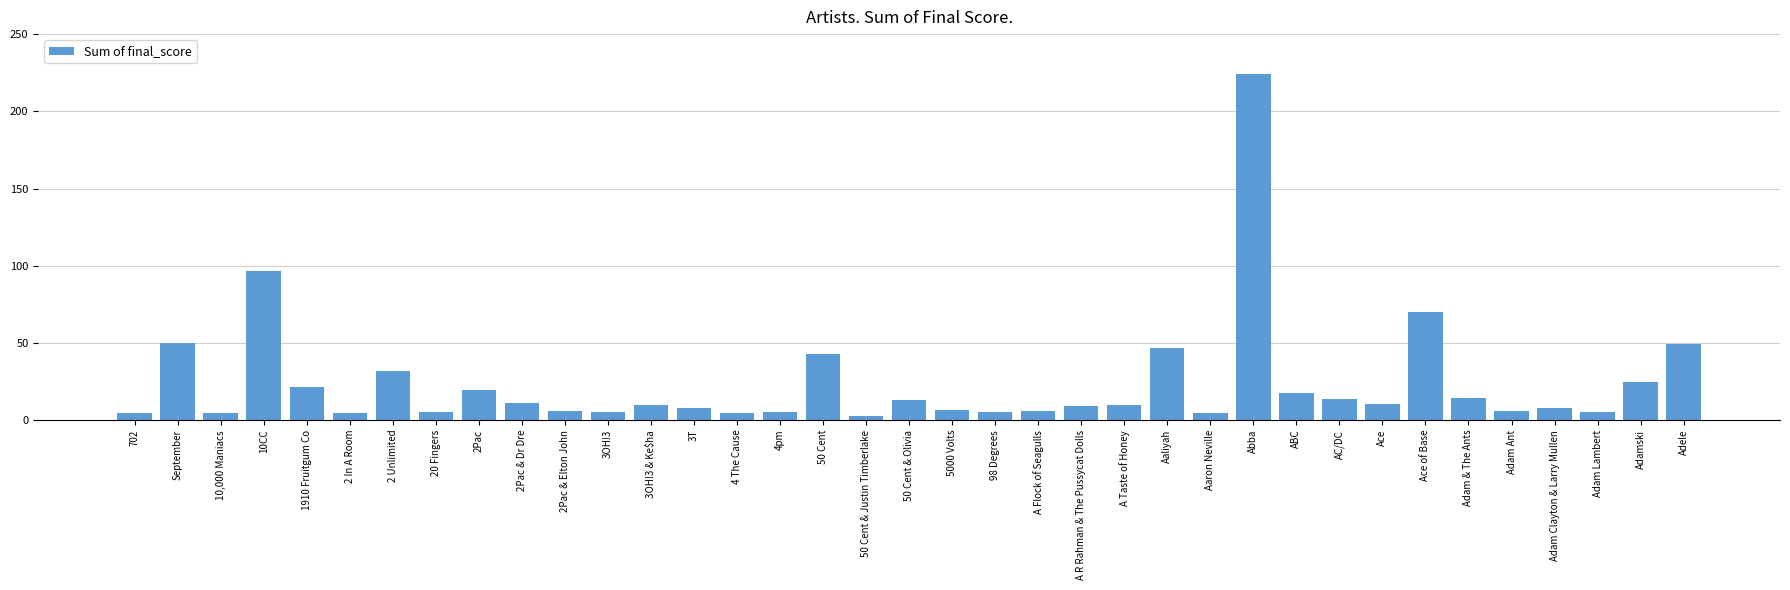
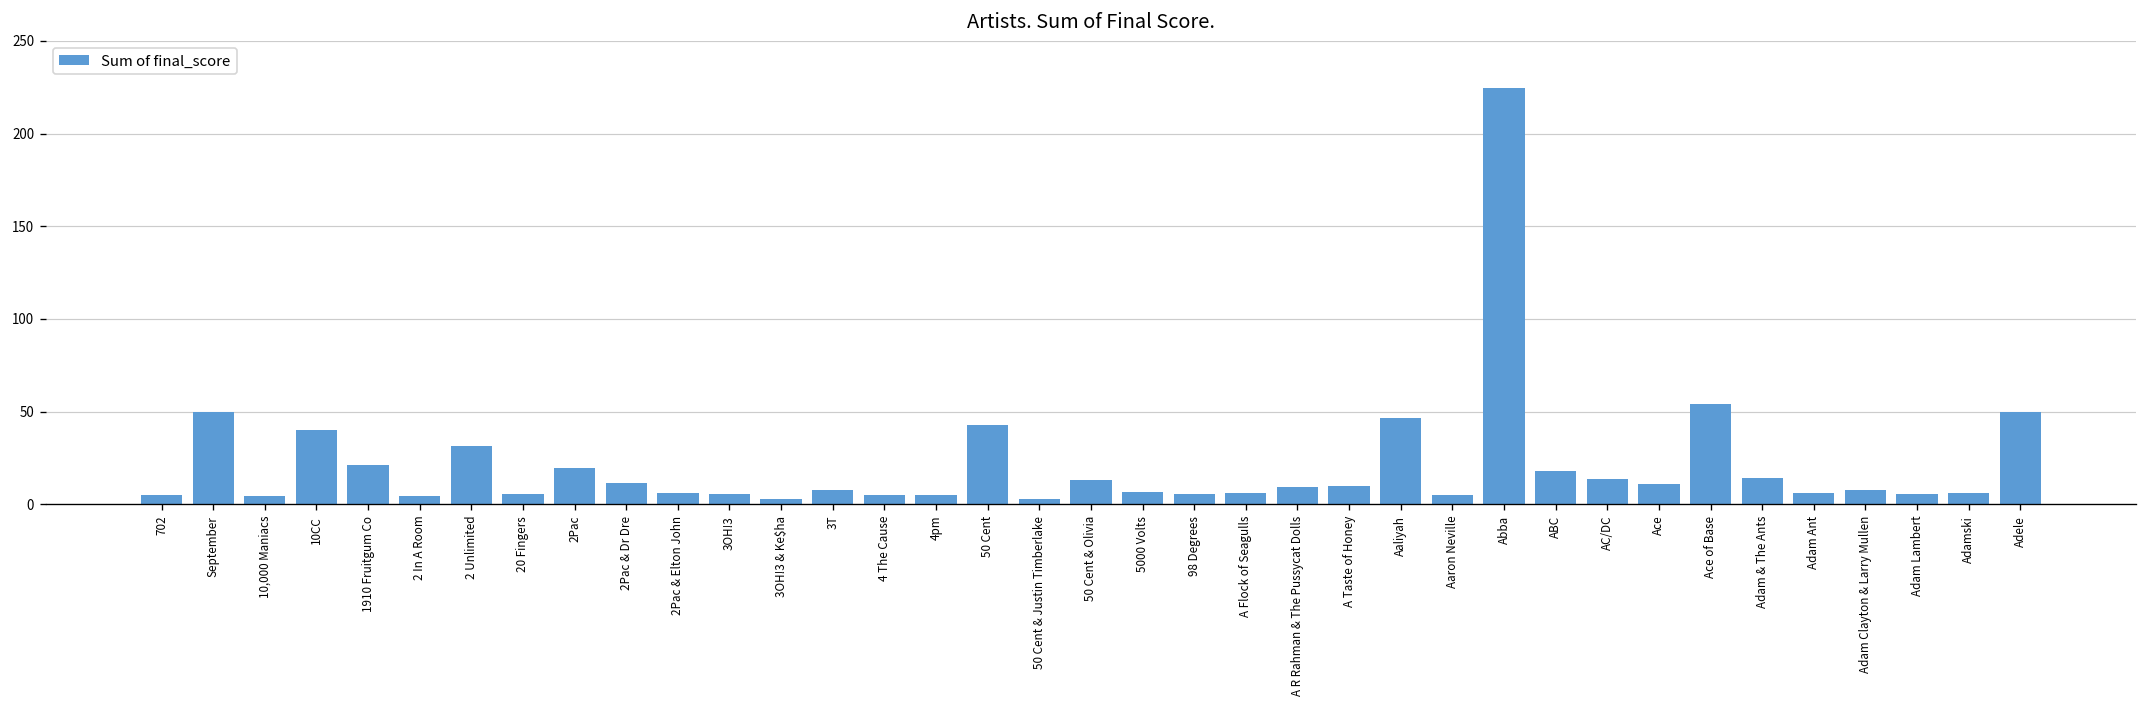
10CC: 96 -> 40
3OH!3 & Ke$ha: 10 -> 3
Ace of Base: 70 -> 54
Adamski: 25 -> 6
